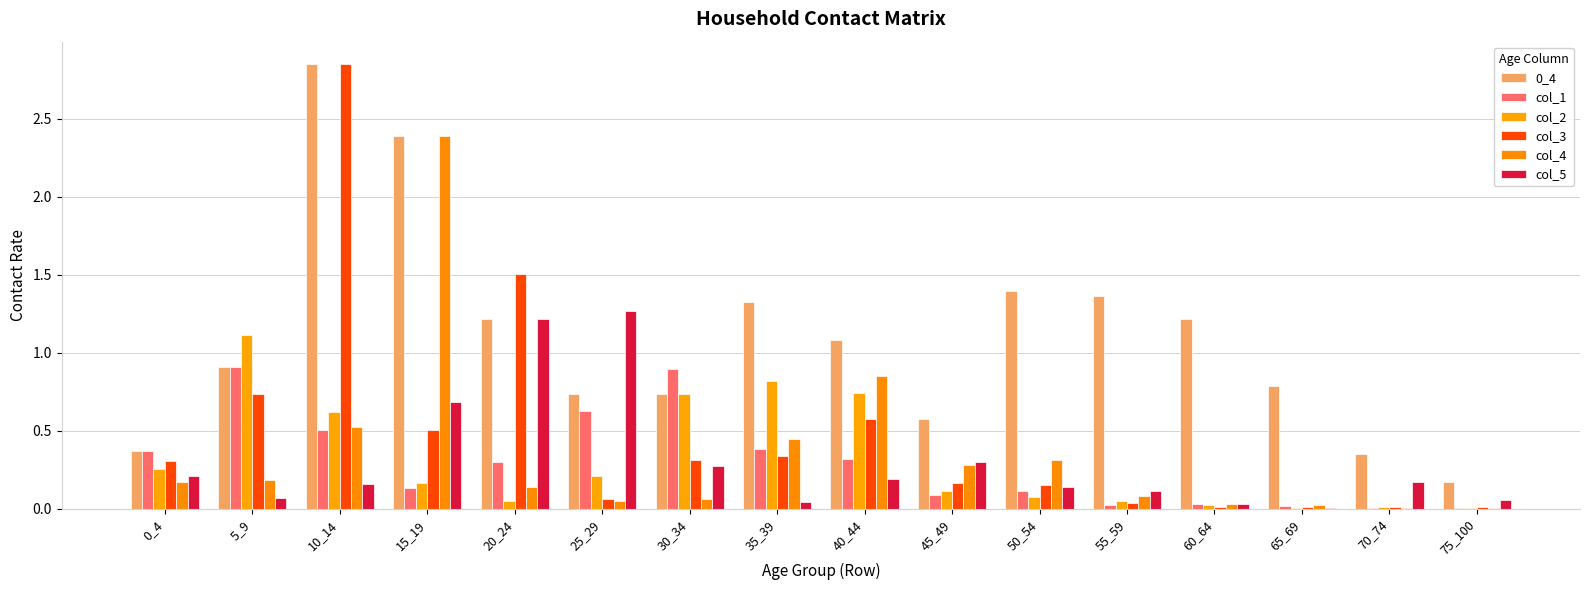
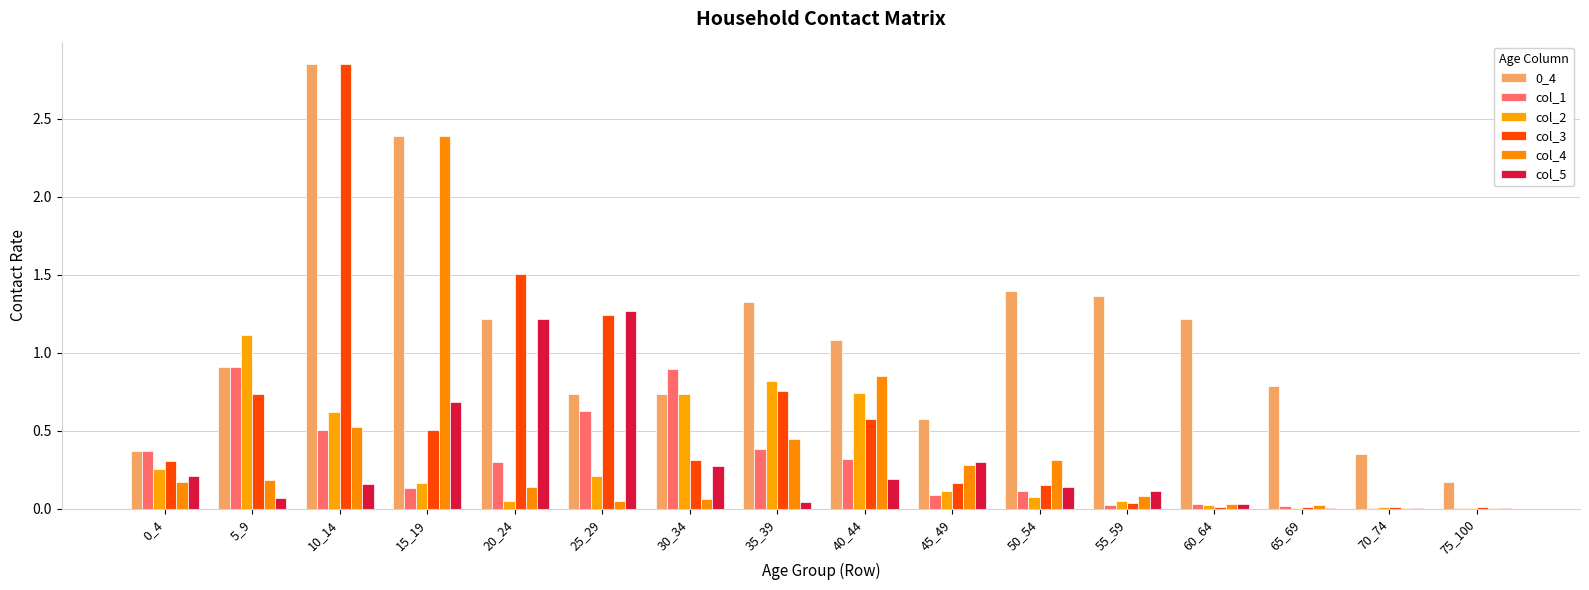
col_3, 25_29: 0.06 -> 1.24
col_3, 35_39: 0.34 -> 0.75
col_5, 70_74: 0.17 -> 0.00
col_5, 75_100: 0.06 -> 0.00
